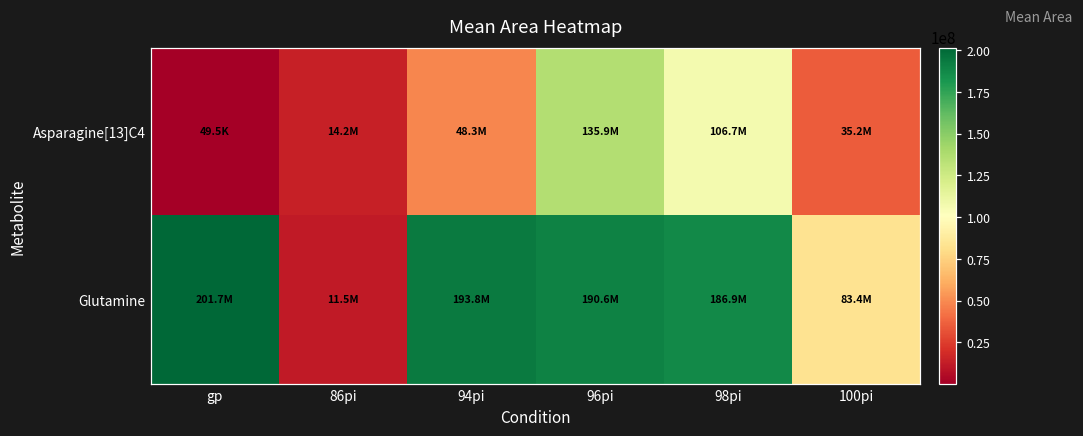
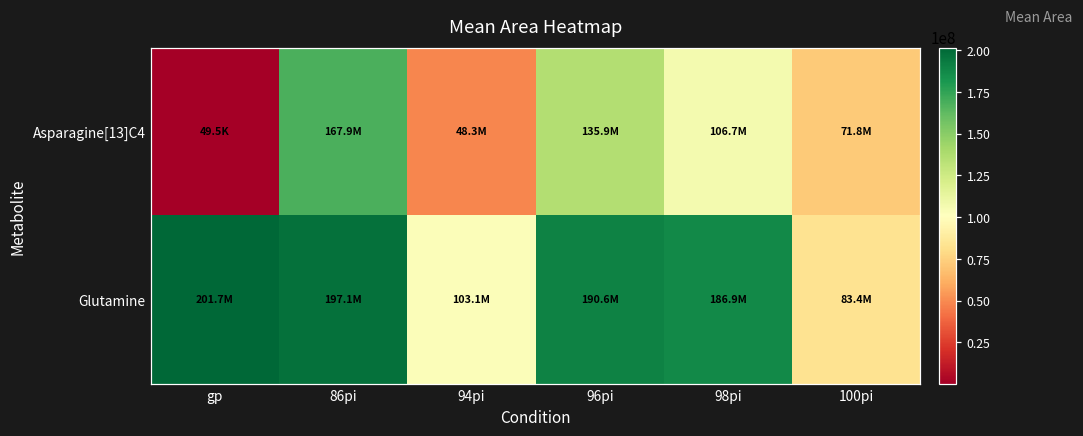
Asparagine[13]C4, 86pi: 14.2M -> 167.9M
Asparagine[13]C4, 100pi: 35.2M -> 71.8M
Glutamine, 86pi: 11.5M -> 197.1M
Glutamine, 94pi: 193.8M -> 103.1M
